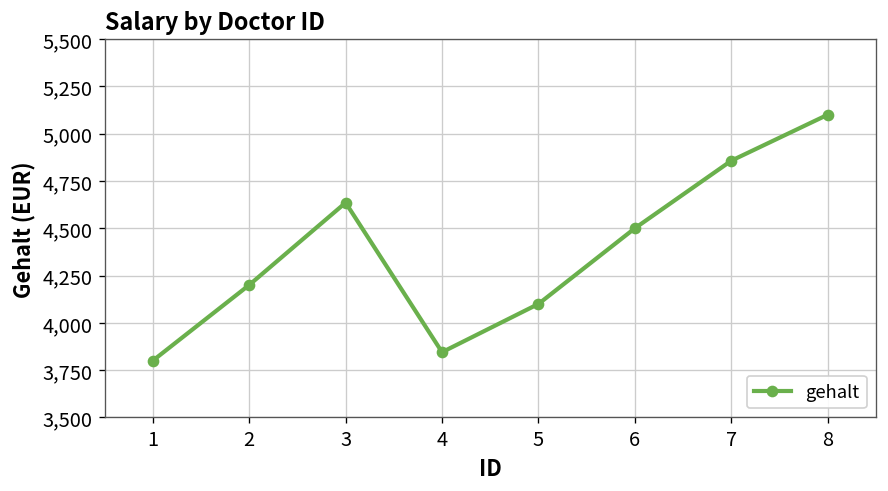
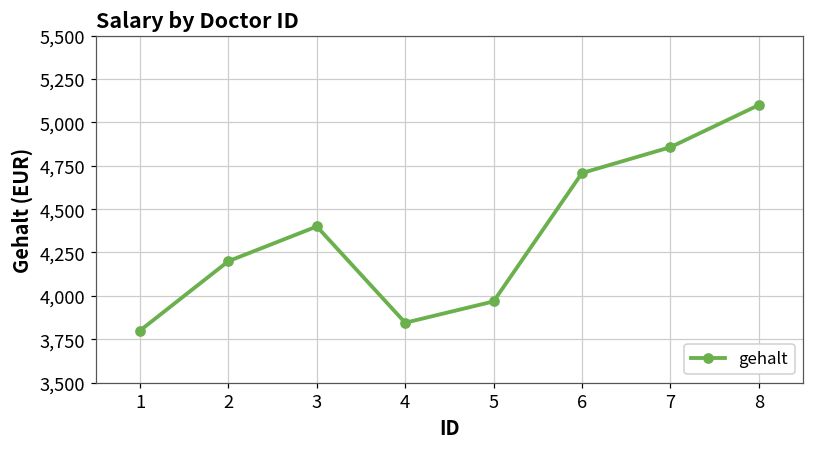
3: 4,640 -> 4,400
5: 4,100 -> 3,970
6: 4,500 -> 4,710
